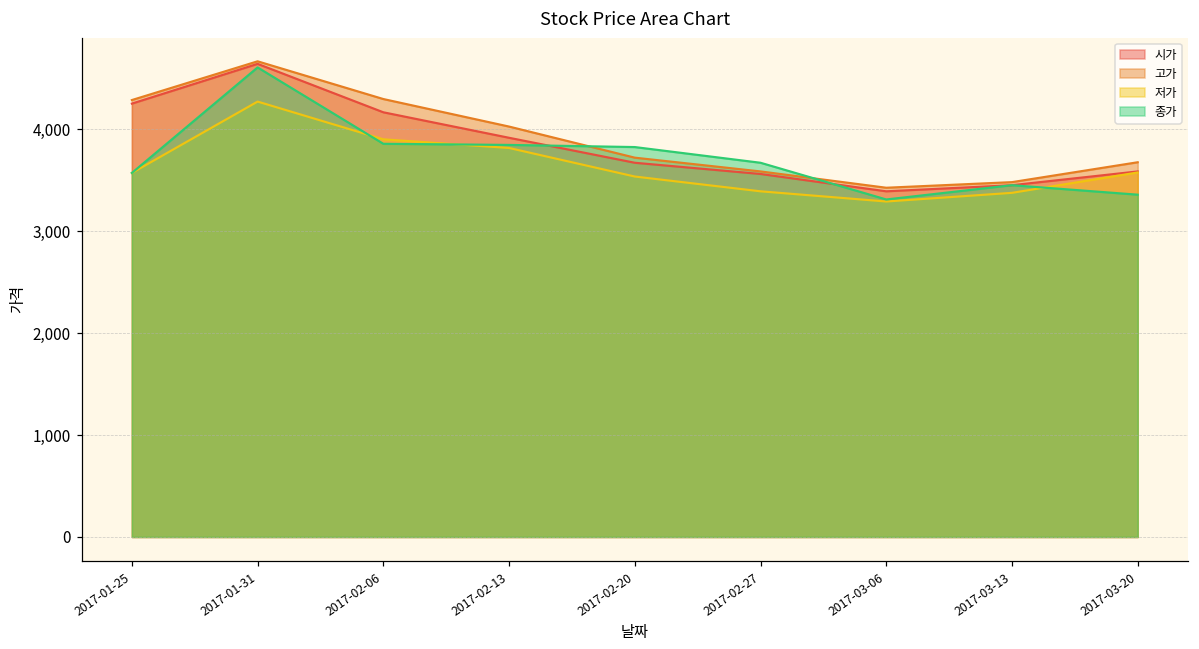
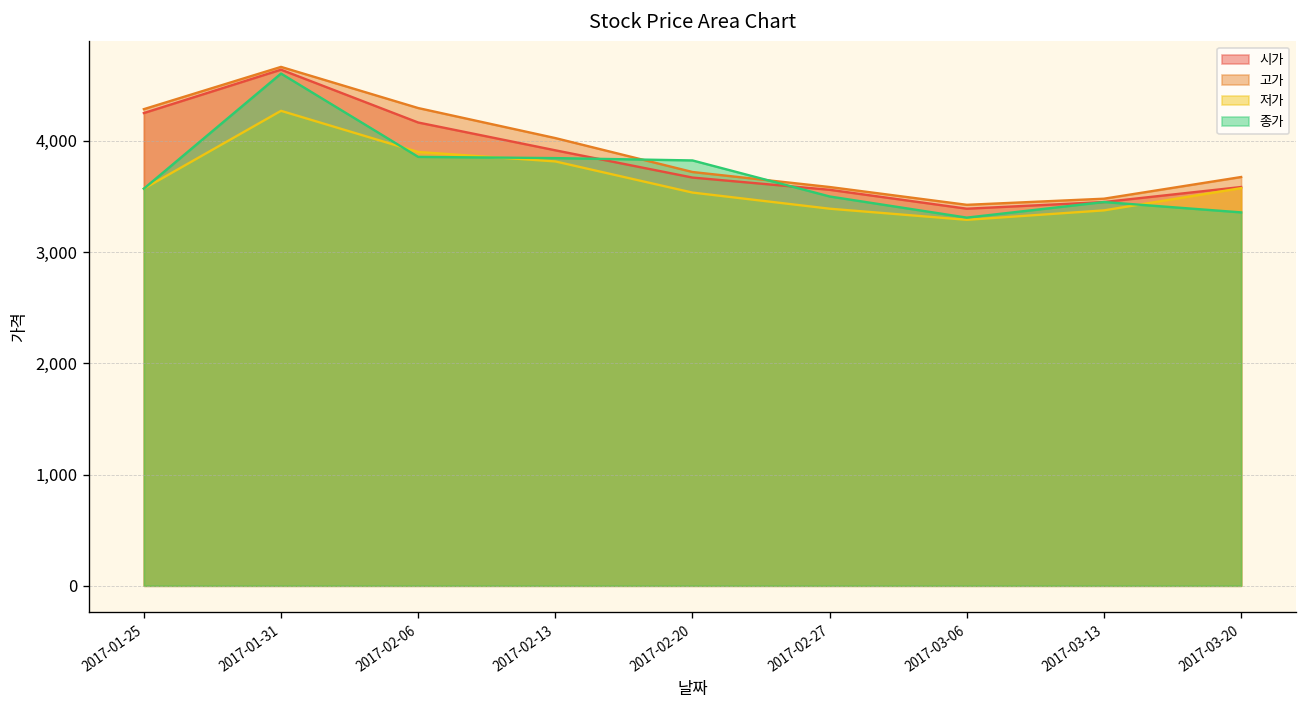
종가, 2017-02-27: 3,700 -> 3,500
